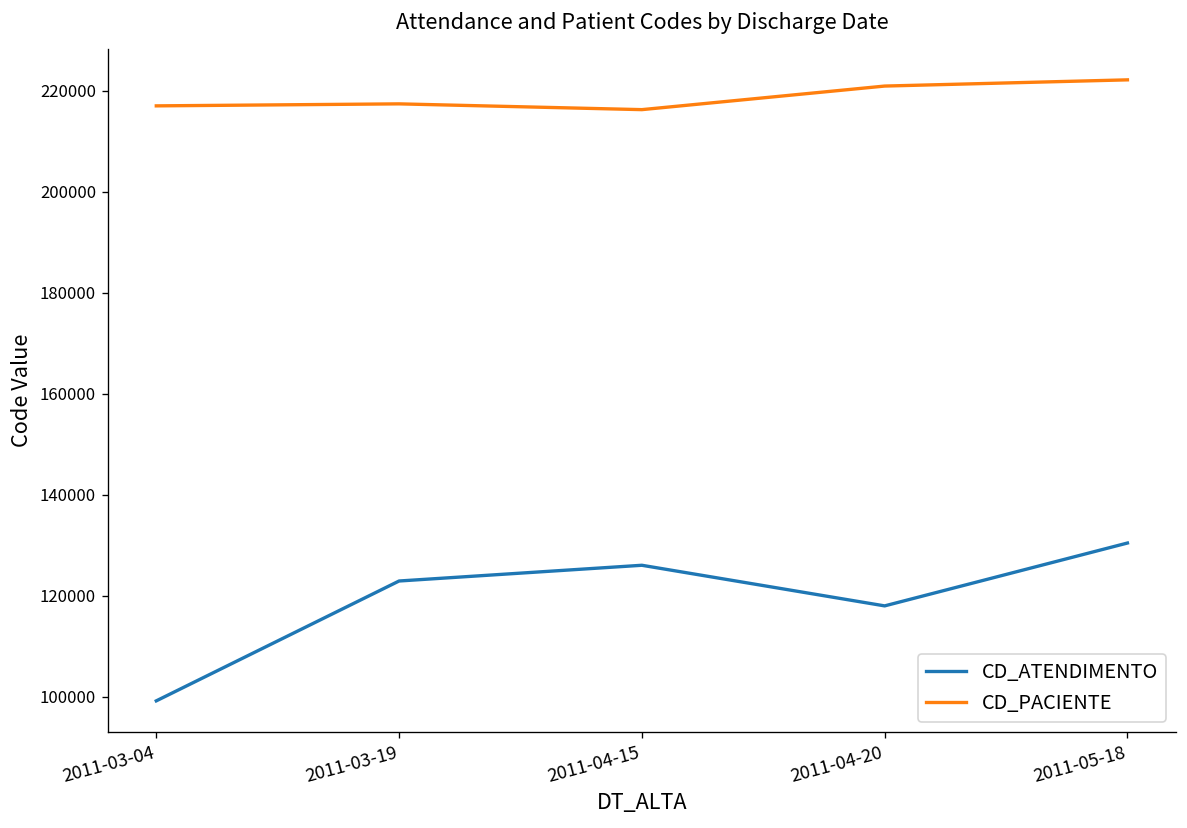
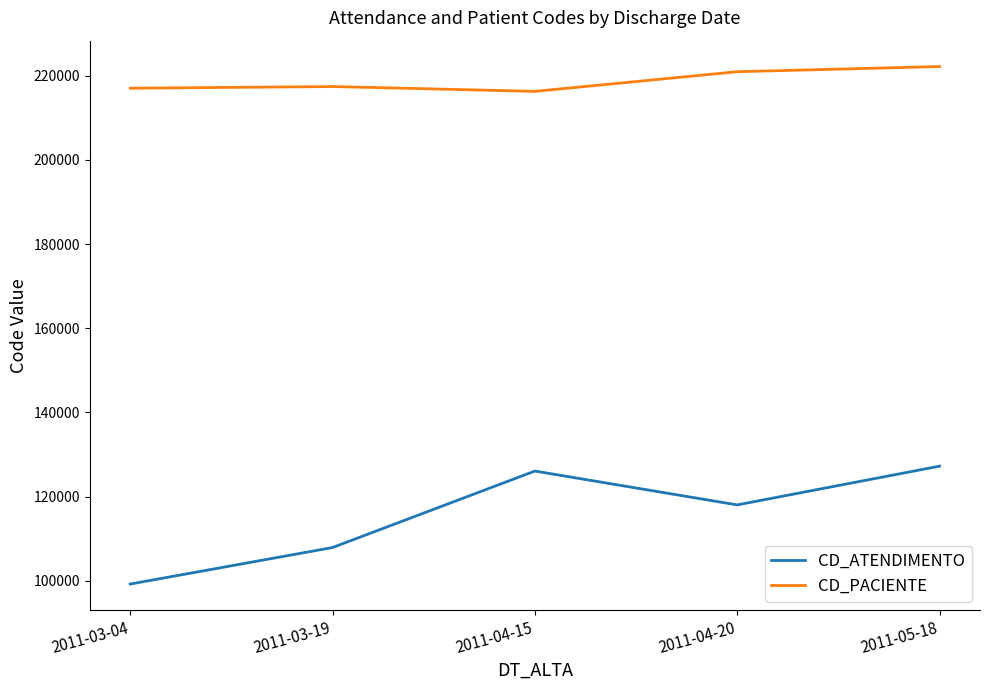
CD_ATENDIMENTO, 2011-03-19: 123000 -> 108000
CD_ATENDIMENTO, 2011-05-18: 130000 -> 127000
